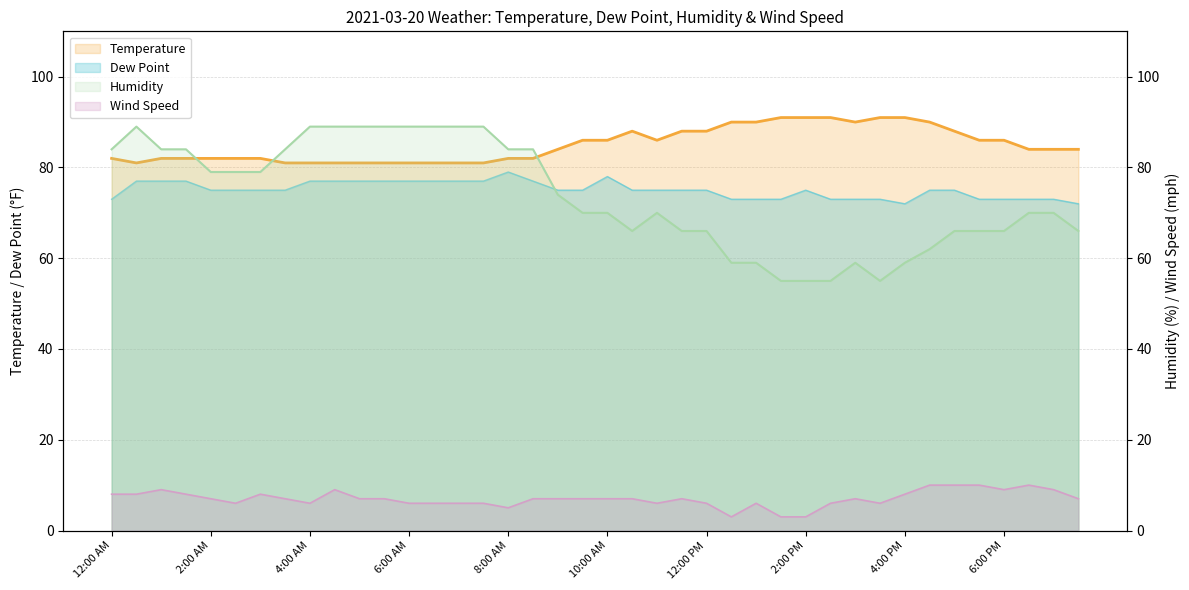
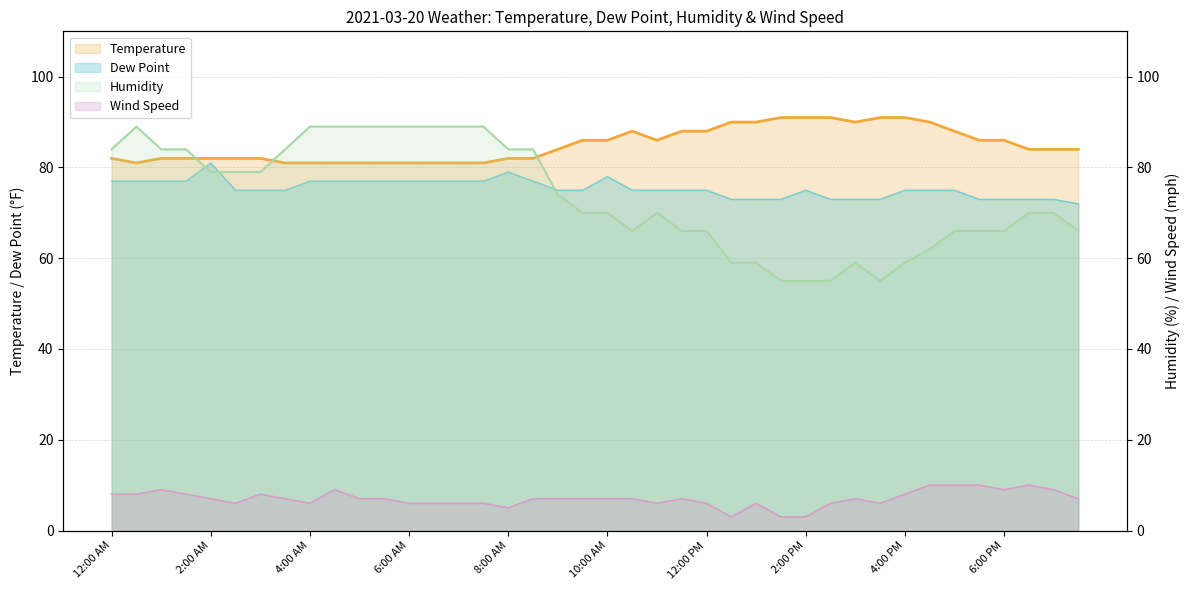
Dew Point, 12:00 AM: 73 -> 77
Dew Point, 2:00 AM: 75 -> 81
Dew Point, 4:00 PM: 72 -> 75
